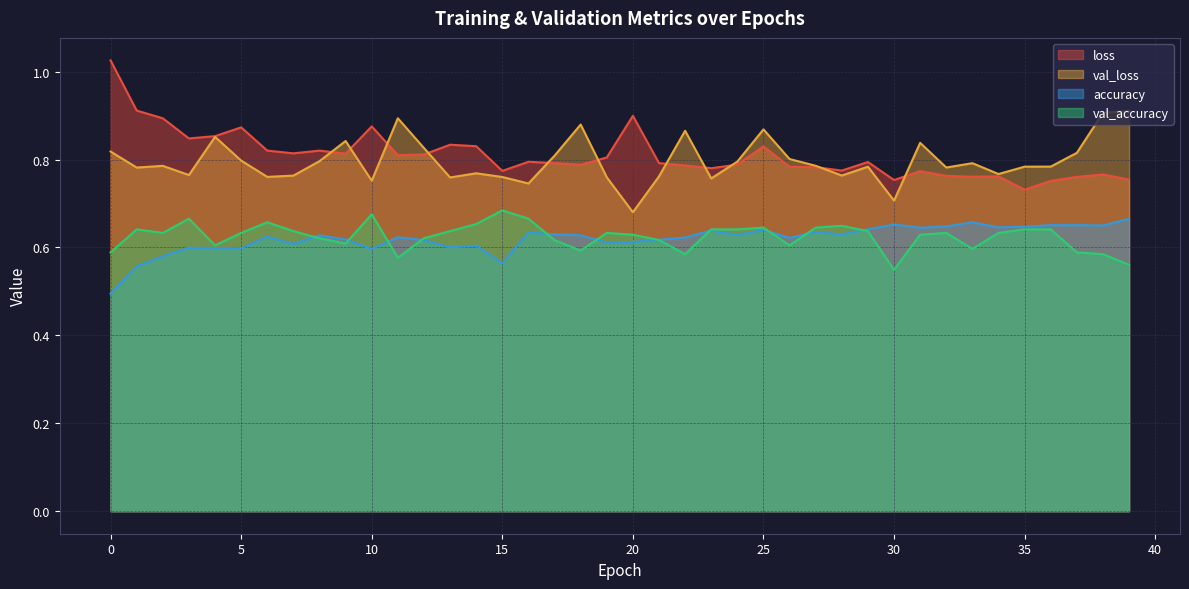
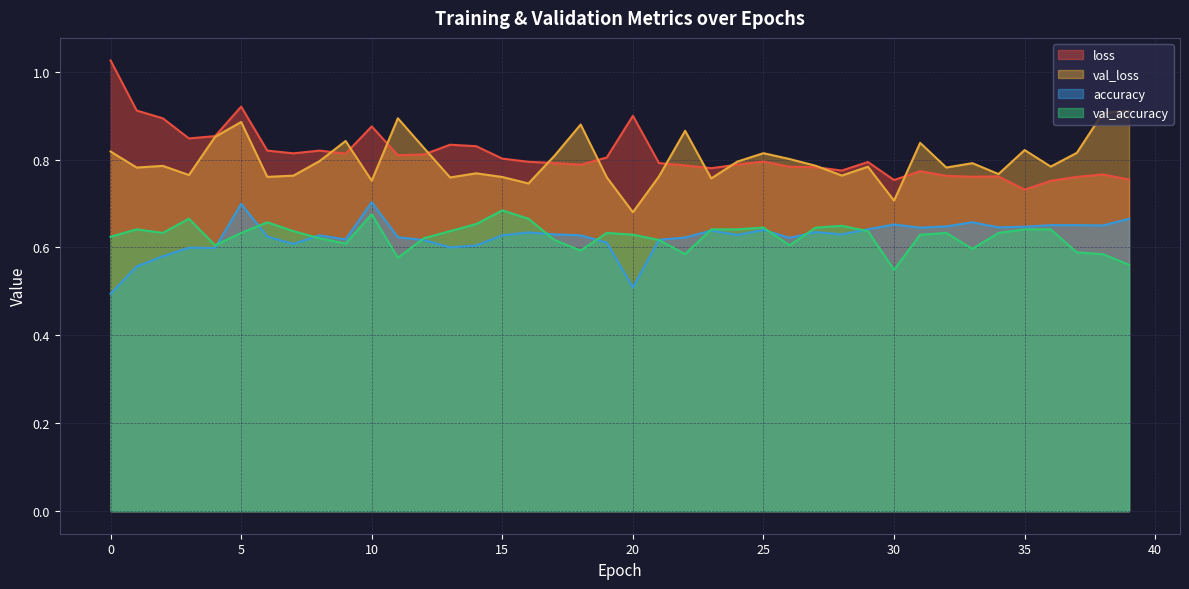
val_accuracy, 0: 0.59 -> 0.62
loss, 5: 0.87 -> 0.92
val_loss, 5: 0.80 -> 0.89
accuracy, 5: 0.60 -> 0.70
accuracy, 10: 0.60 -> 0.70
loss, 15: 0.77 -> 0.80
accuracy, 15: 0.56 -> 0.63
accuracy, 20: 0.61 -> 0.51
loss, 25: 0.83 -> 0.80
val_loss, 25: 0.87 -> 0.81
val_loss, 35: 0.78 -> 0.82
